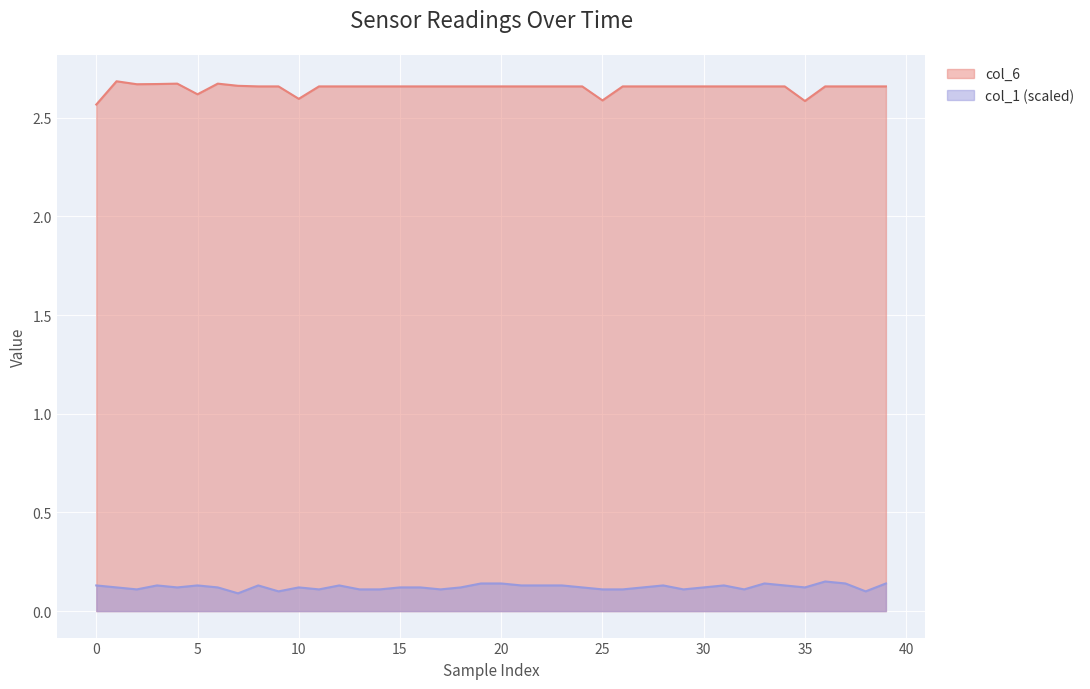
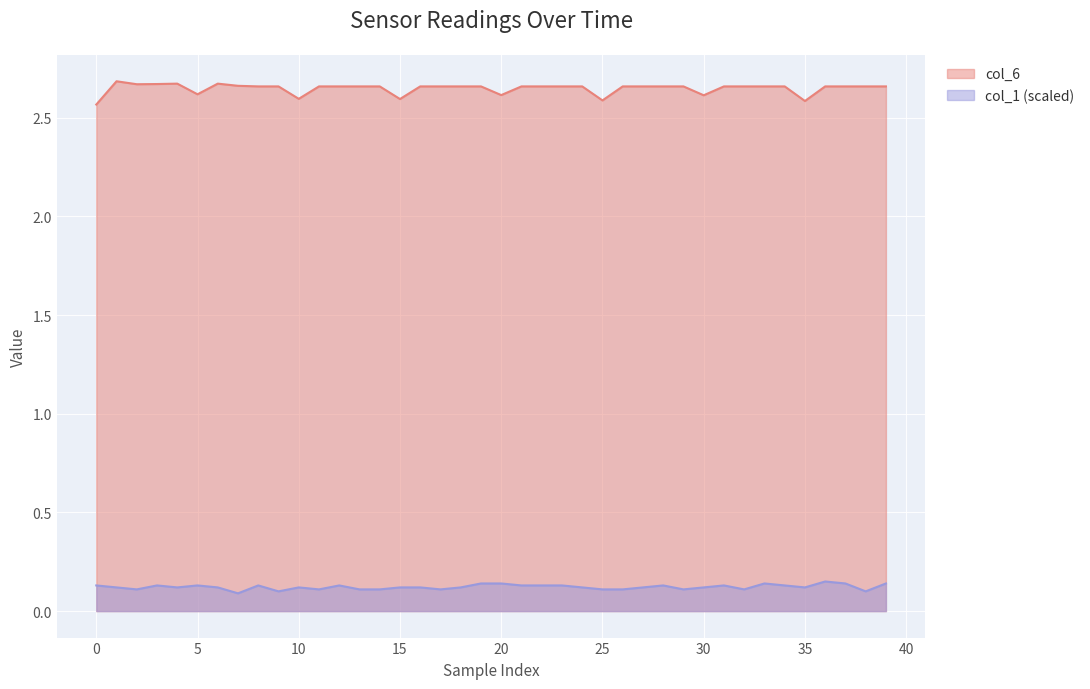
col_6, 15: 2.66 -> 2.60
col_6, 20: 2.66 -> 2.62
col_6, 30: 2.66 -> 2.61
